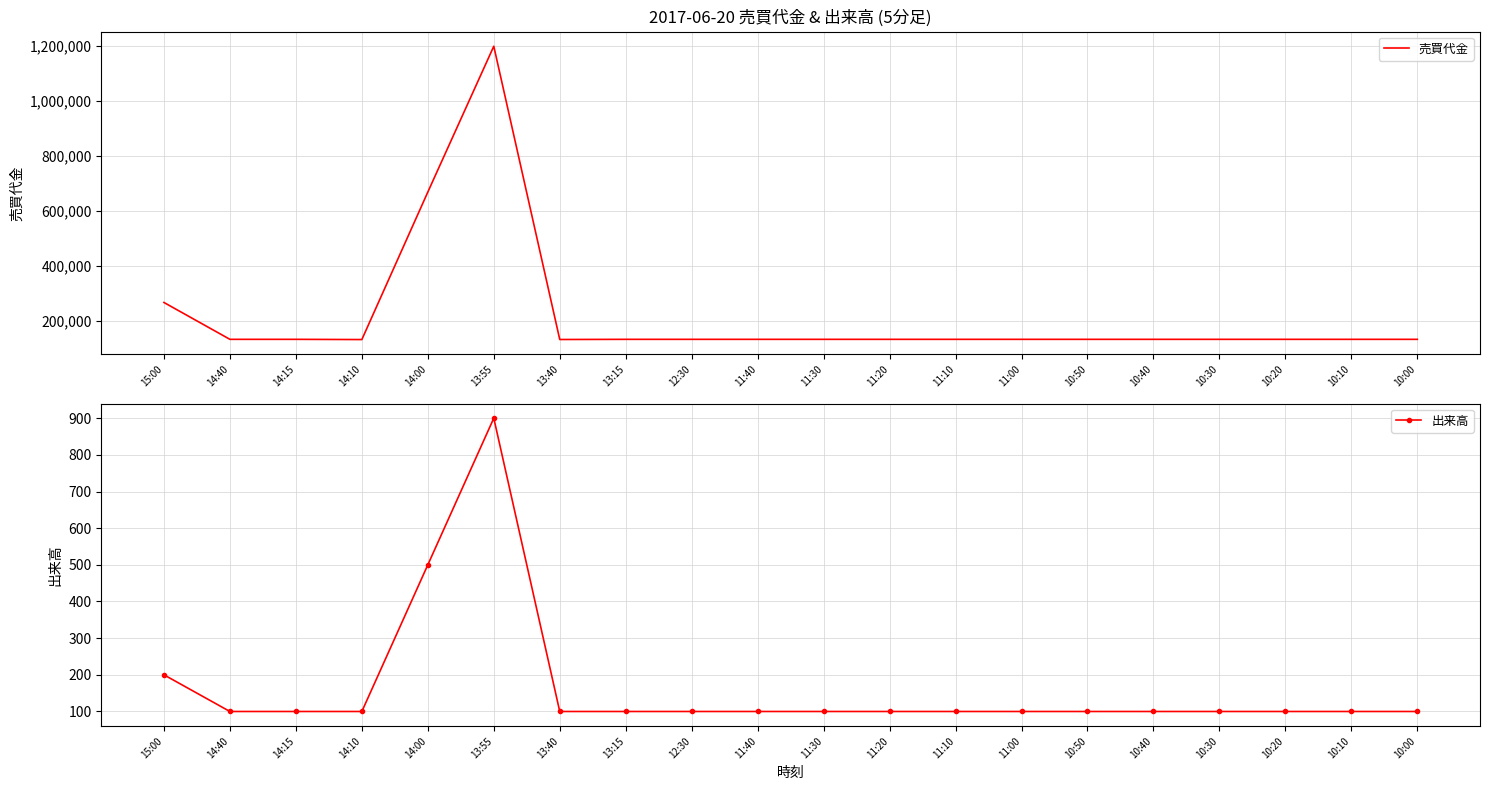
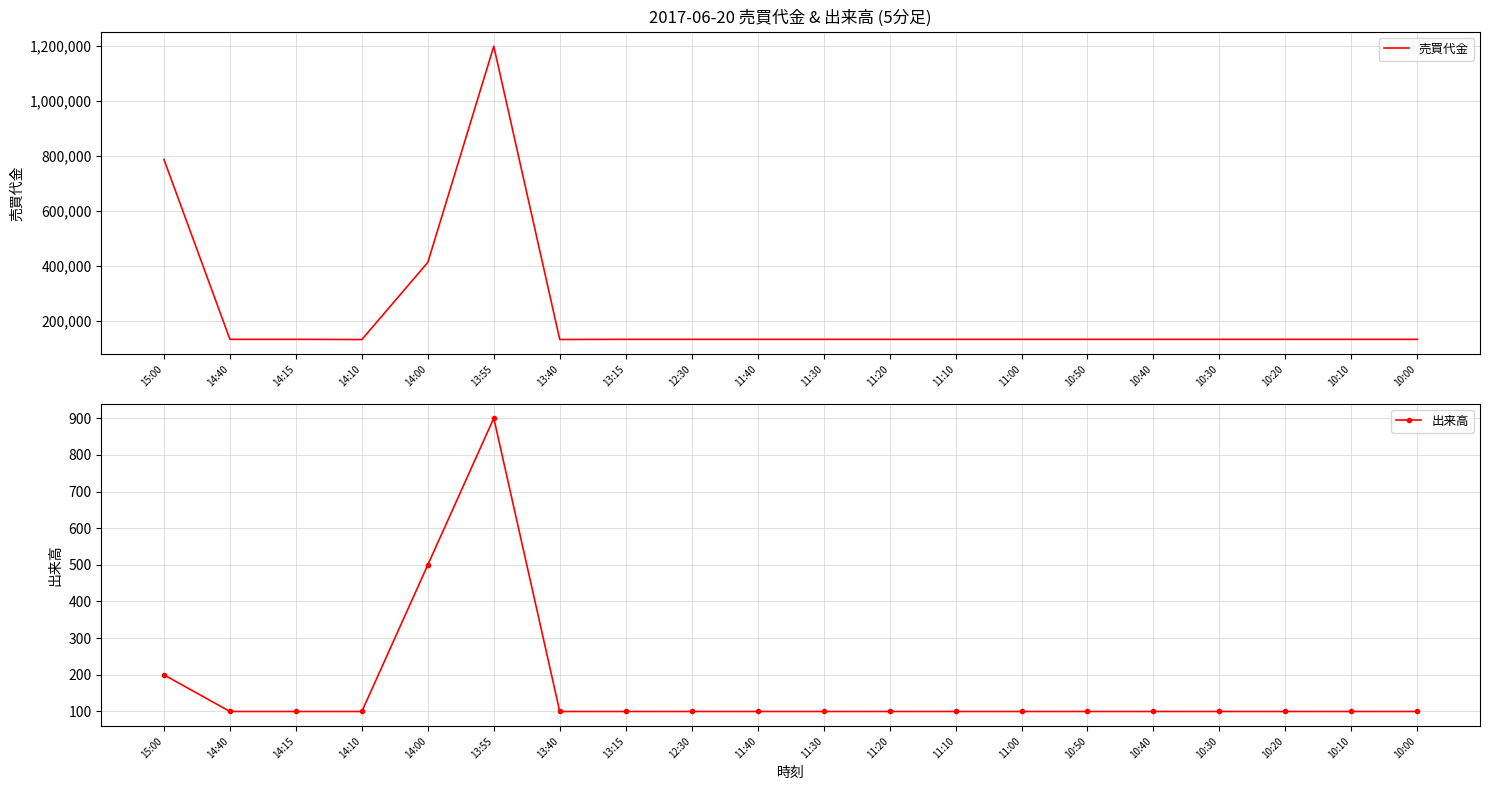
2017-06-20 売買代金 & 出来高 (5分足), 15:00: 270,000 -> 790,000
2017-06-20 売買代金 & 出来高 (5分足), 14:00: 670,000 -> 410,000
